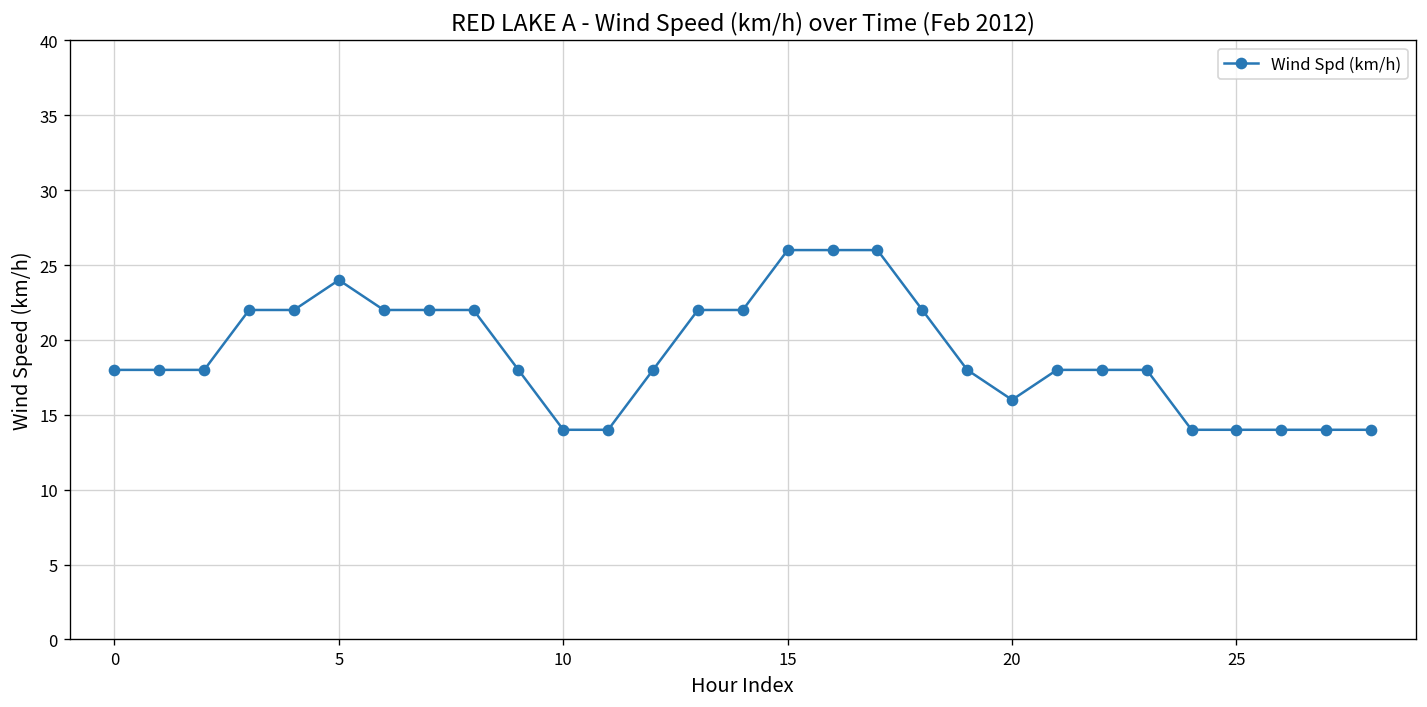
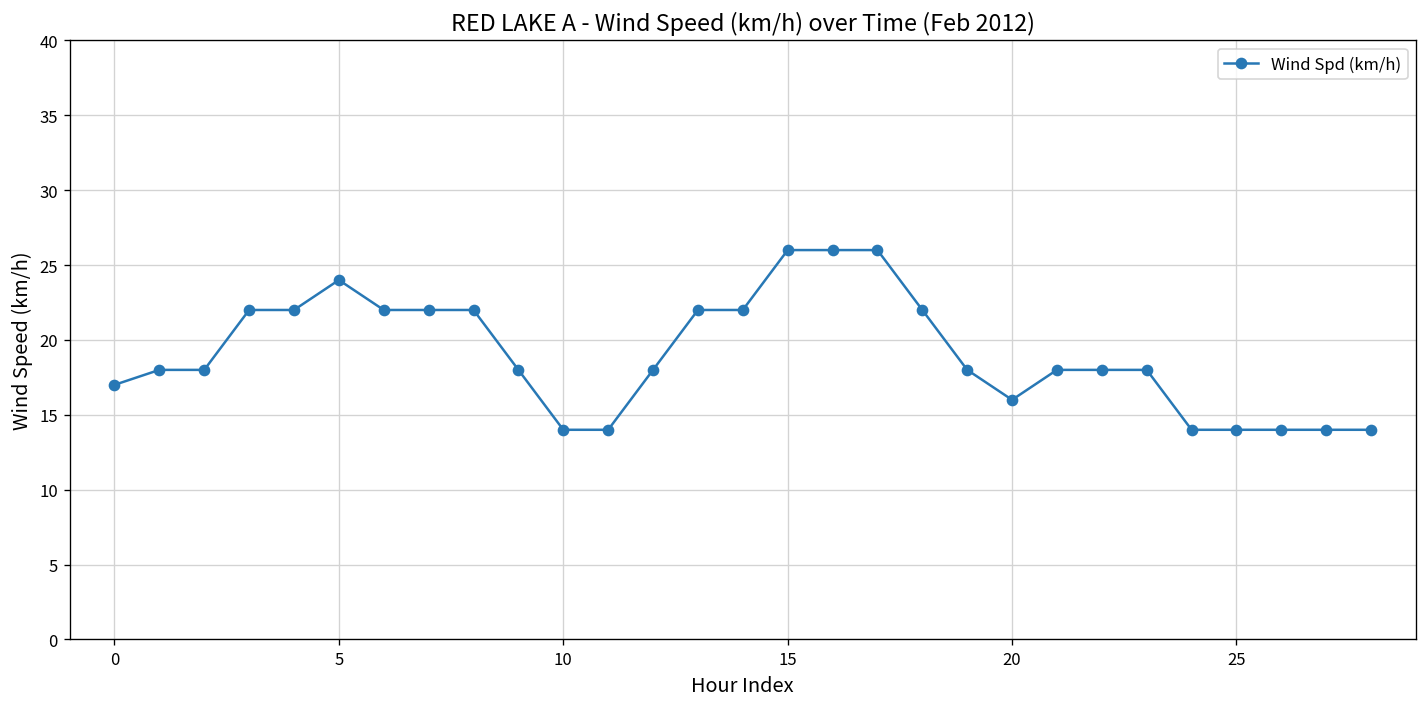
0: 18 -> 17
